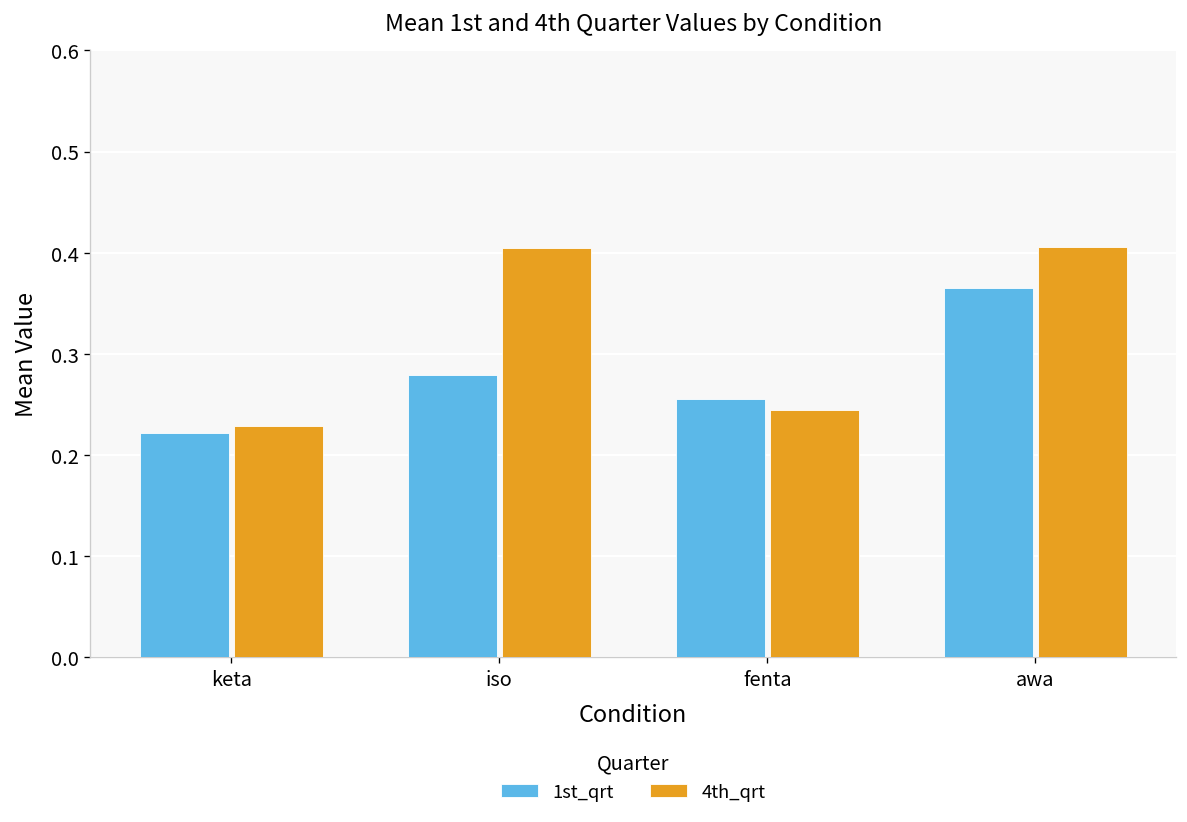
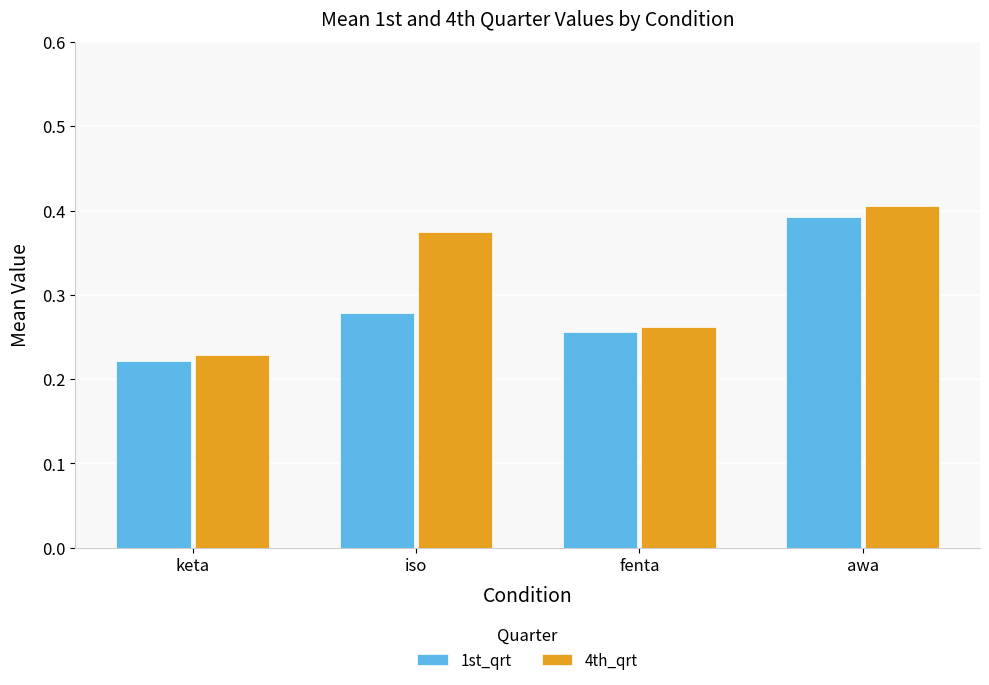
4th_qrt, iso: 0.40 -> 0.37
4th_qrt, fenta: 0.24 -> 0.26
1st_qrt, awa: 0.37 -> 0.39
